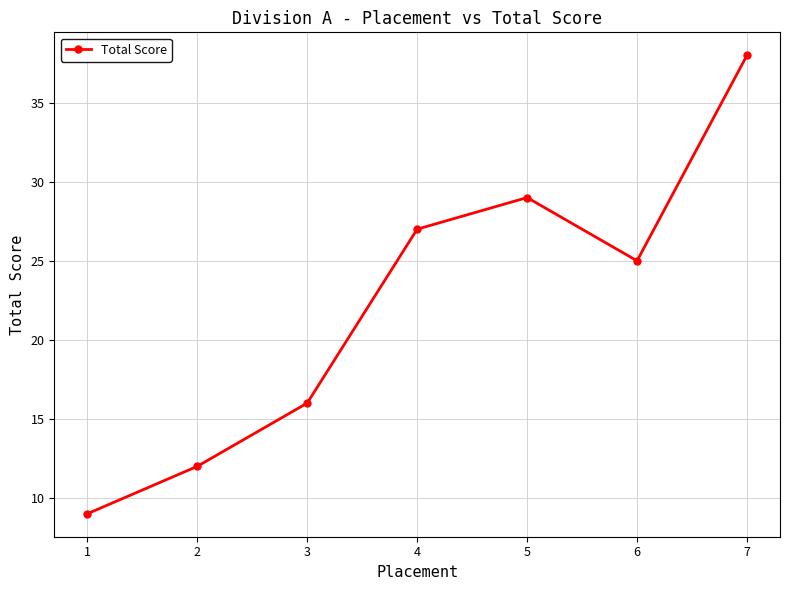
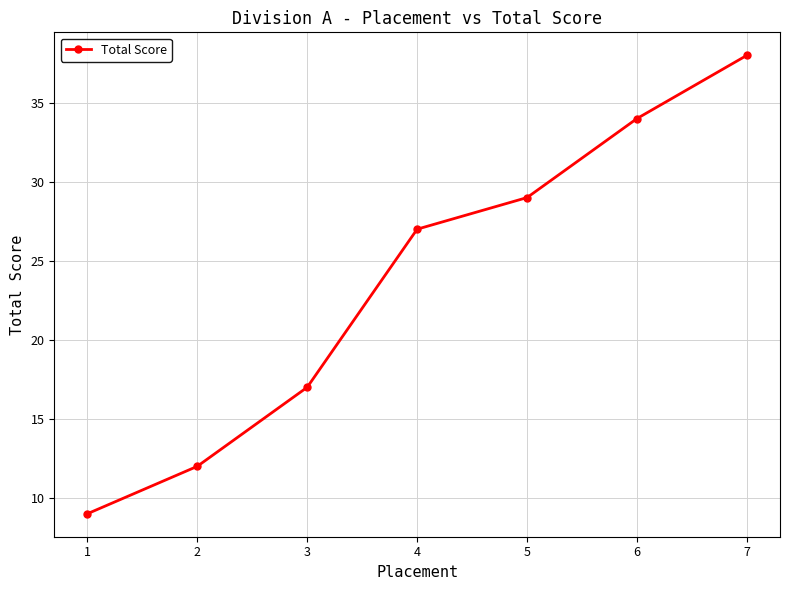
3: 16 -> 17
6: 25 -> 34
